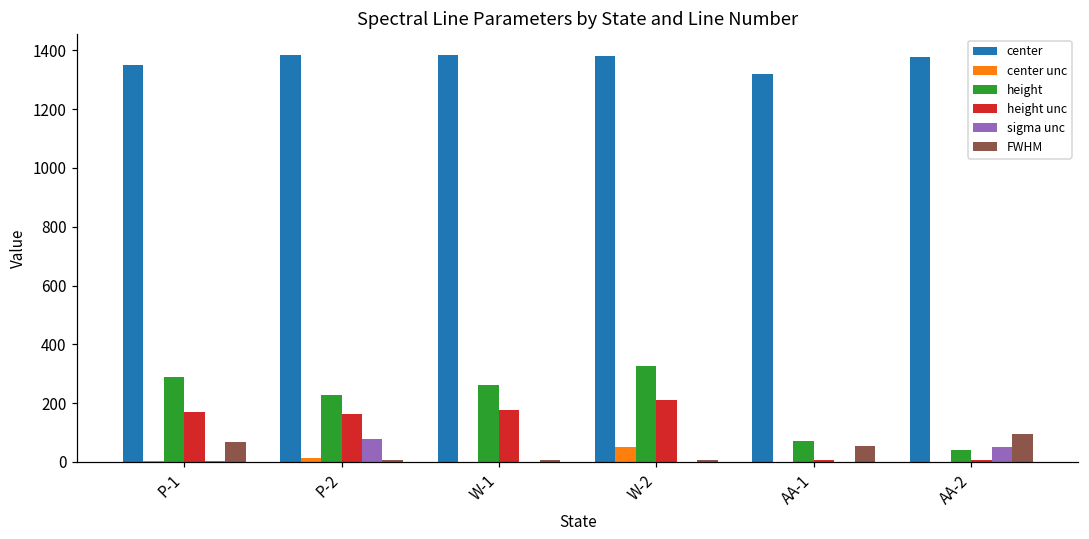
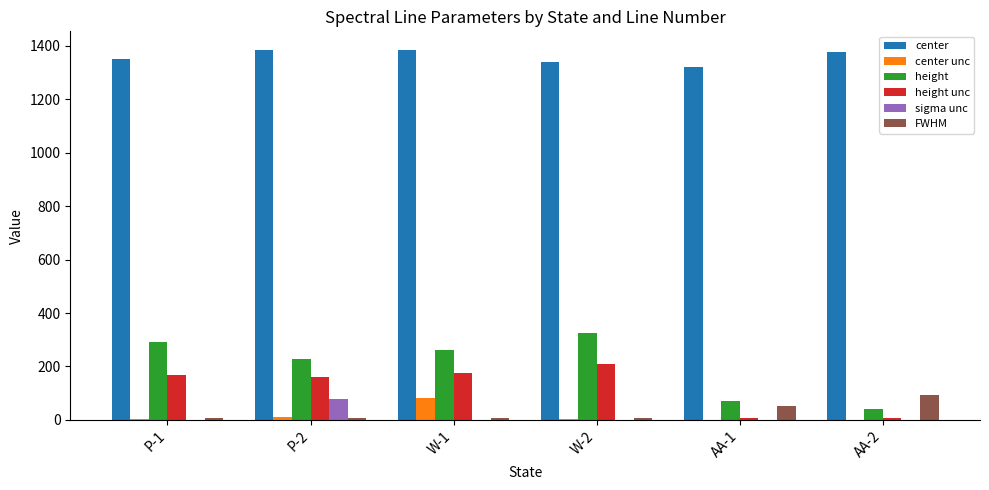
FWHM, P-1: 70 -> 10
center unc, W-1: 0 -> 80
center, W-2: 1380 -> 1340
center unc, W-2: 50 -> 0
sigma unc, AA-2: 50 -> 0
